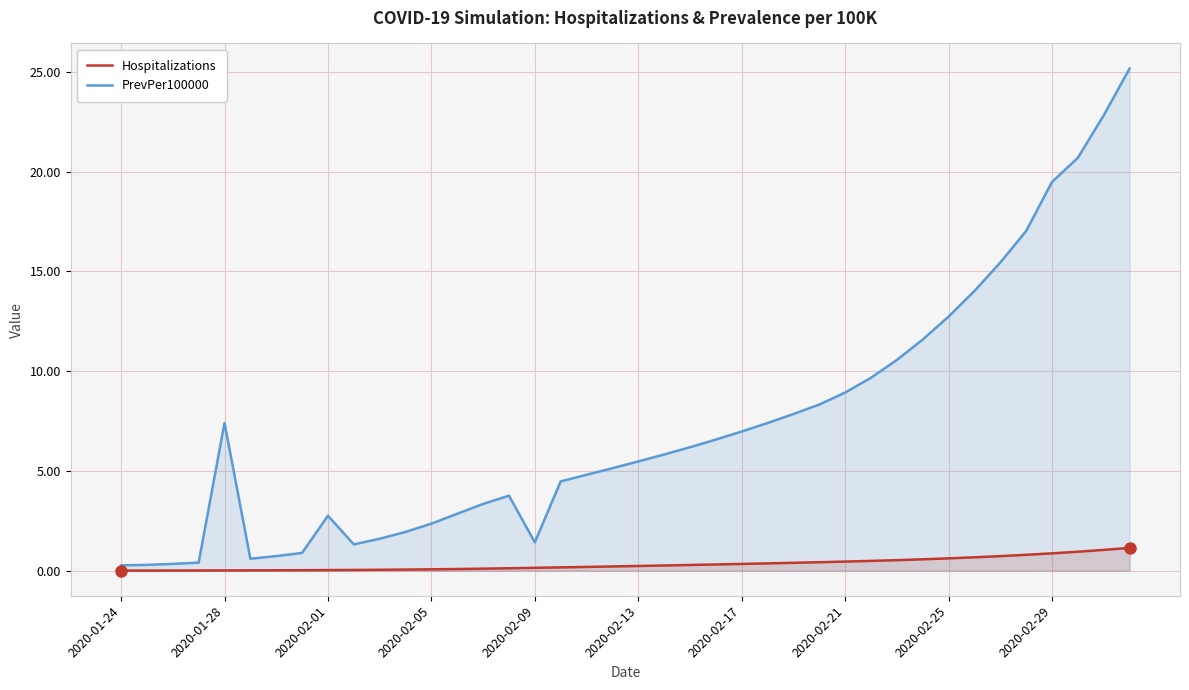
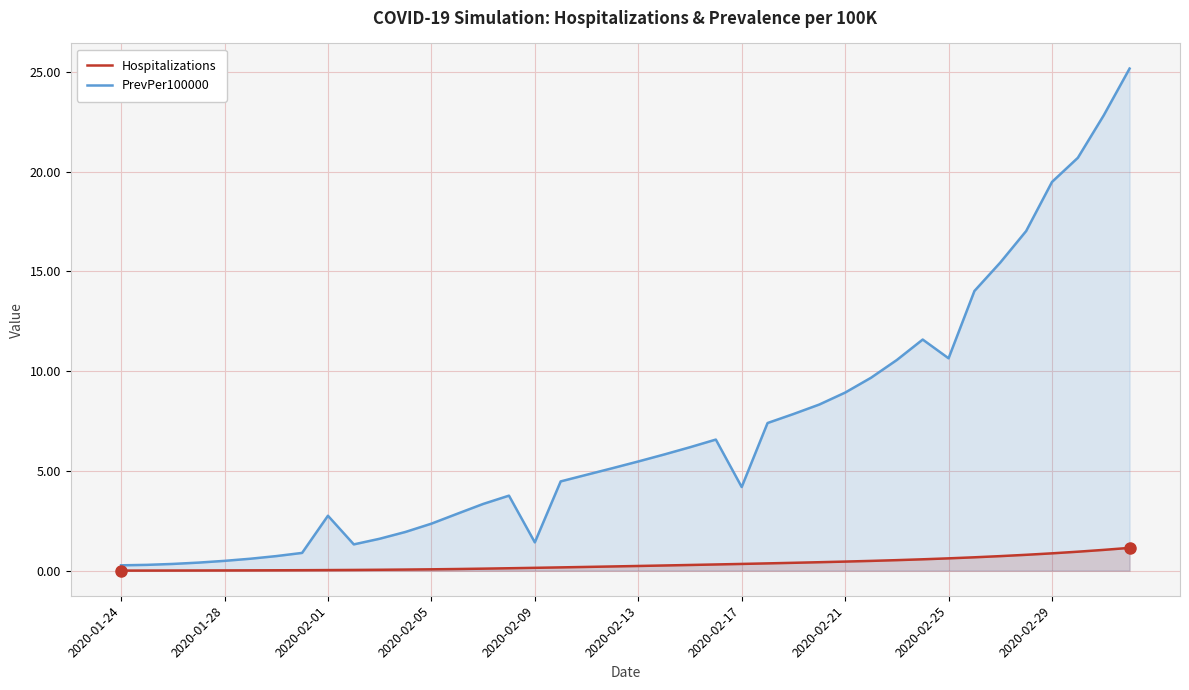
PrevPer100000, 2020-01-28: 7.4 -> 0.5
PrevPer100000, 2020-02-17: 7.0 -> 4.2
PrevPer100000, 2020-02-25: 12.7 -> 10.6
